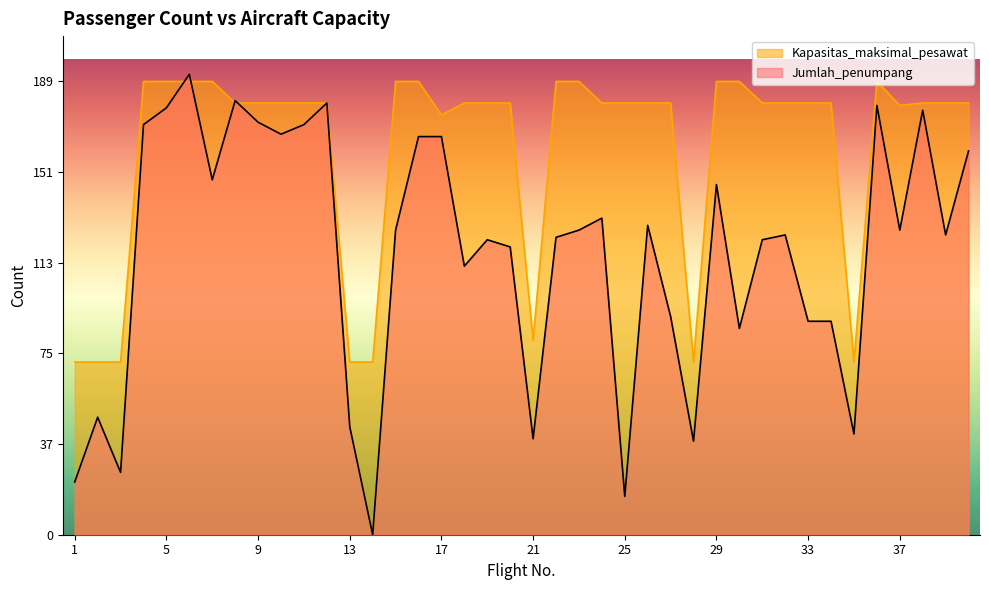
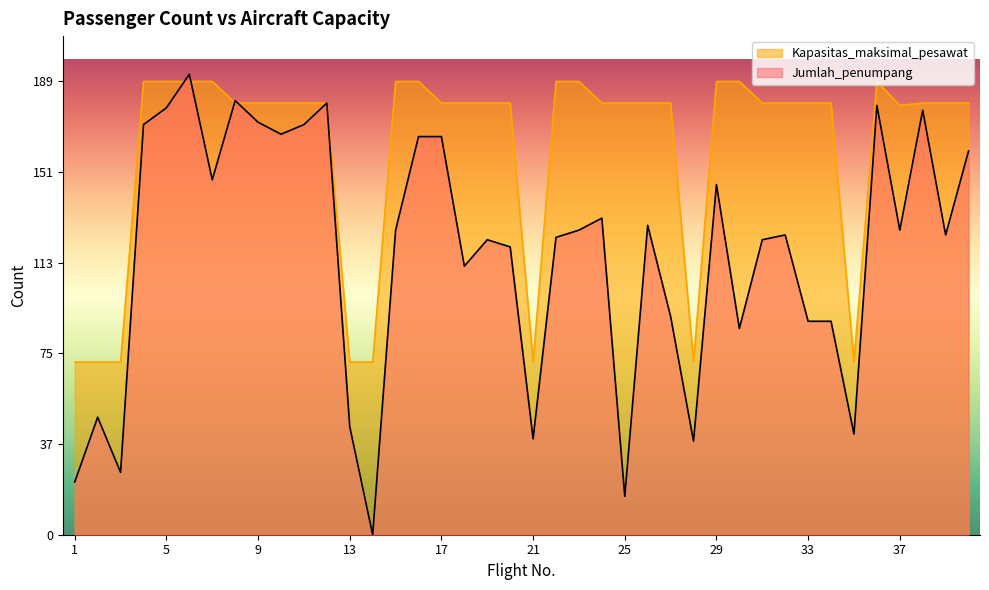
Kapasitas_maksimal_pesawat, 17: 175 -> 180
Kapasitas_maksimal_pesawat, 21: 81 -> 72
